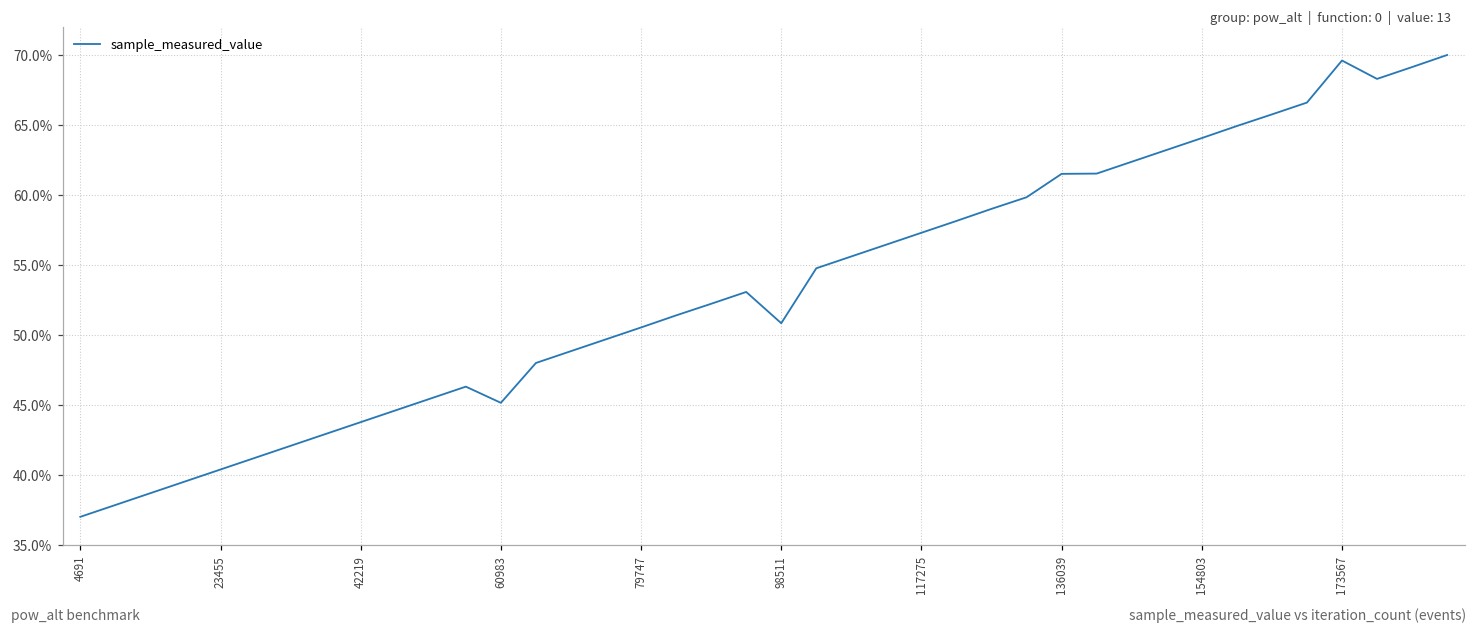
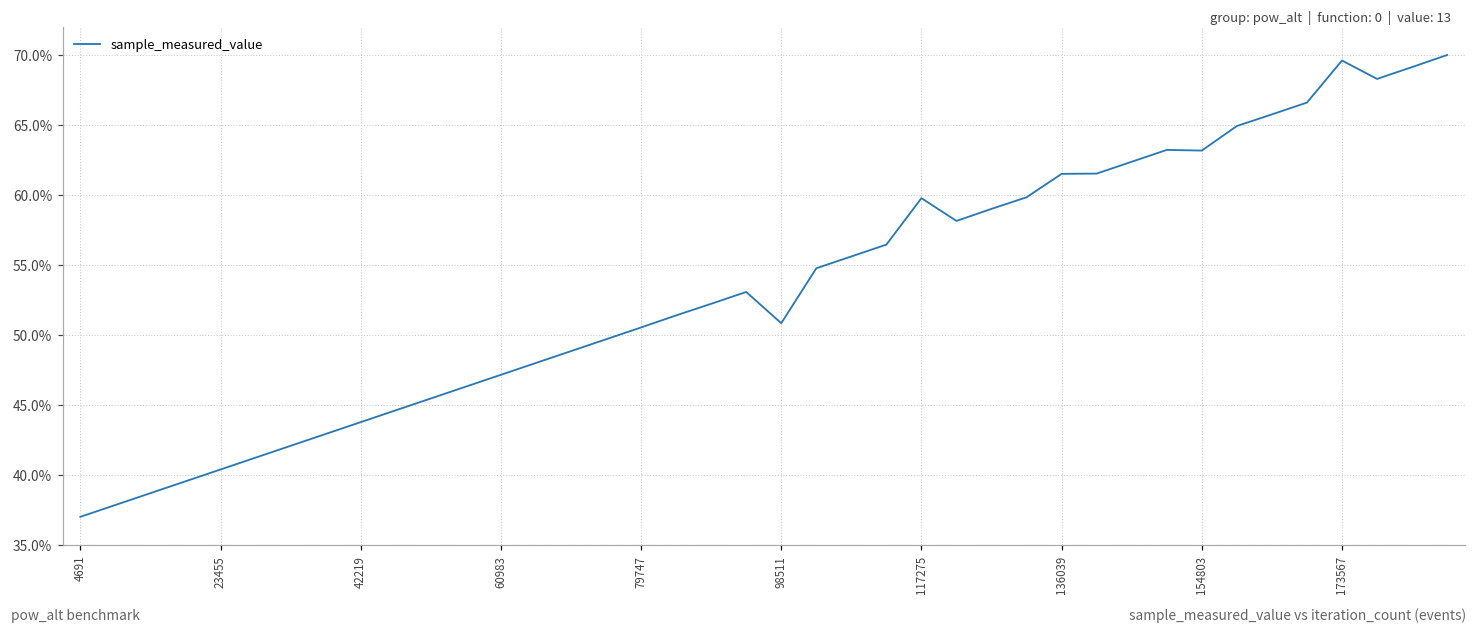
60983: 45.1% -> 47.1%
117275: 57.3% -> 59.8%
154803: 64.1% -> 63.2%
